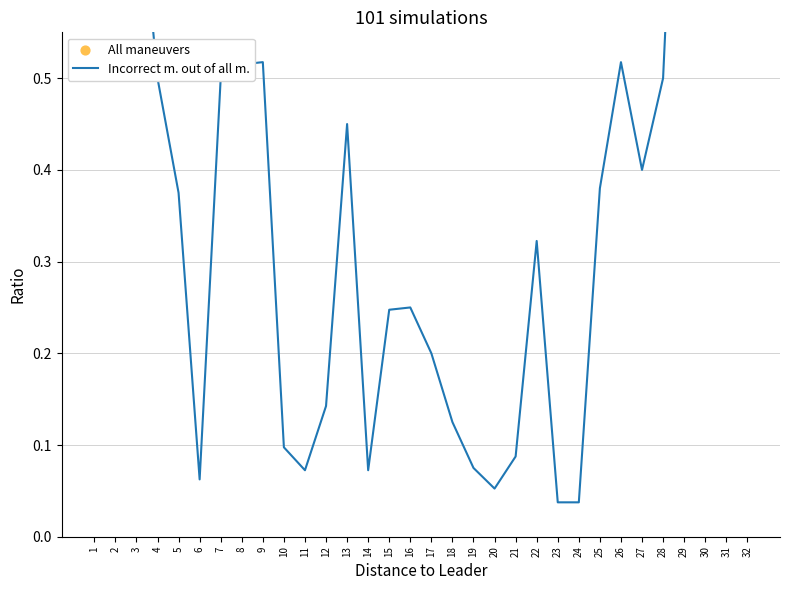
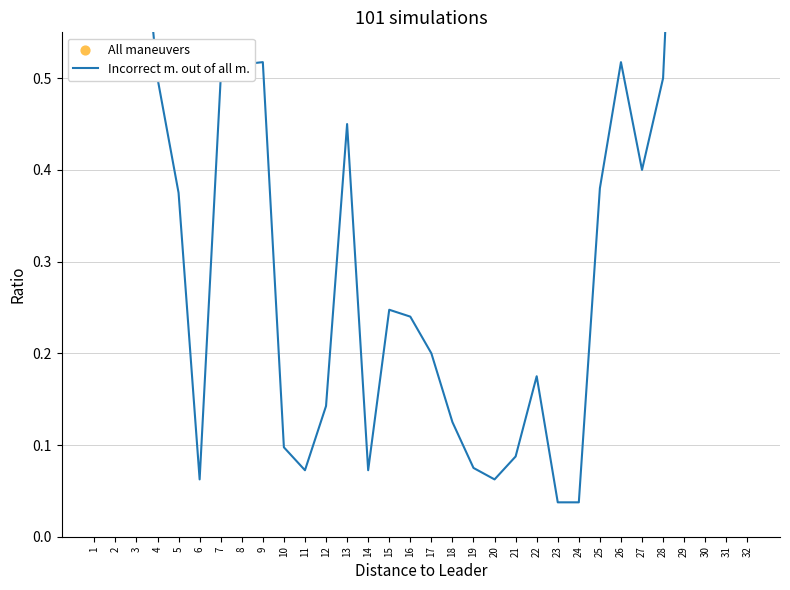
Incorrect m. out of all m., 16: 0.25 -> 0.24
Incorrect m. out of all m., 20: 0.05 -> 0.06
Incorrect m. out of all m., 22: 0.32 -> 0.18
